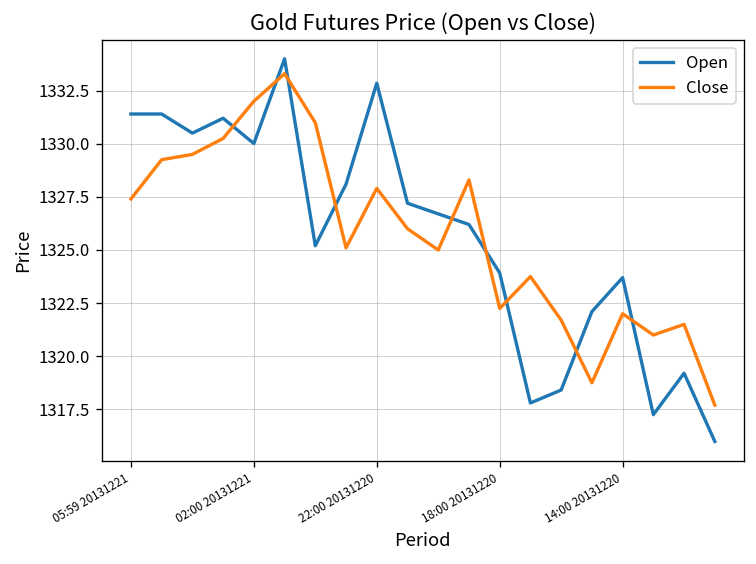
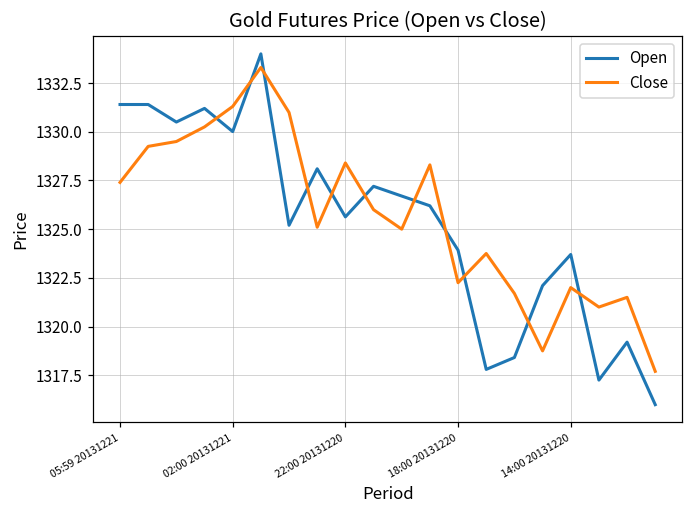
Close, 02:00 20131221: 1332.0 -> 1331.3
Open, 22:00 20131220: 1332.9 -> 1325.6
Close, 22:00 20131220: 1327.9 -> 1328.4
